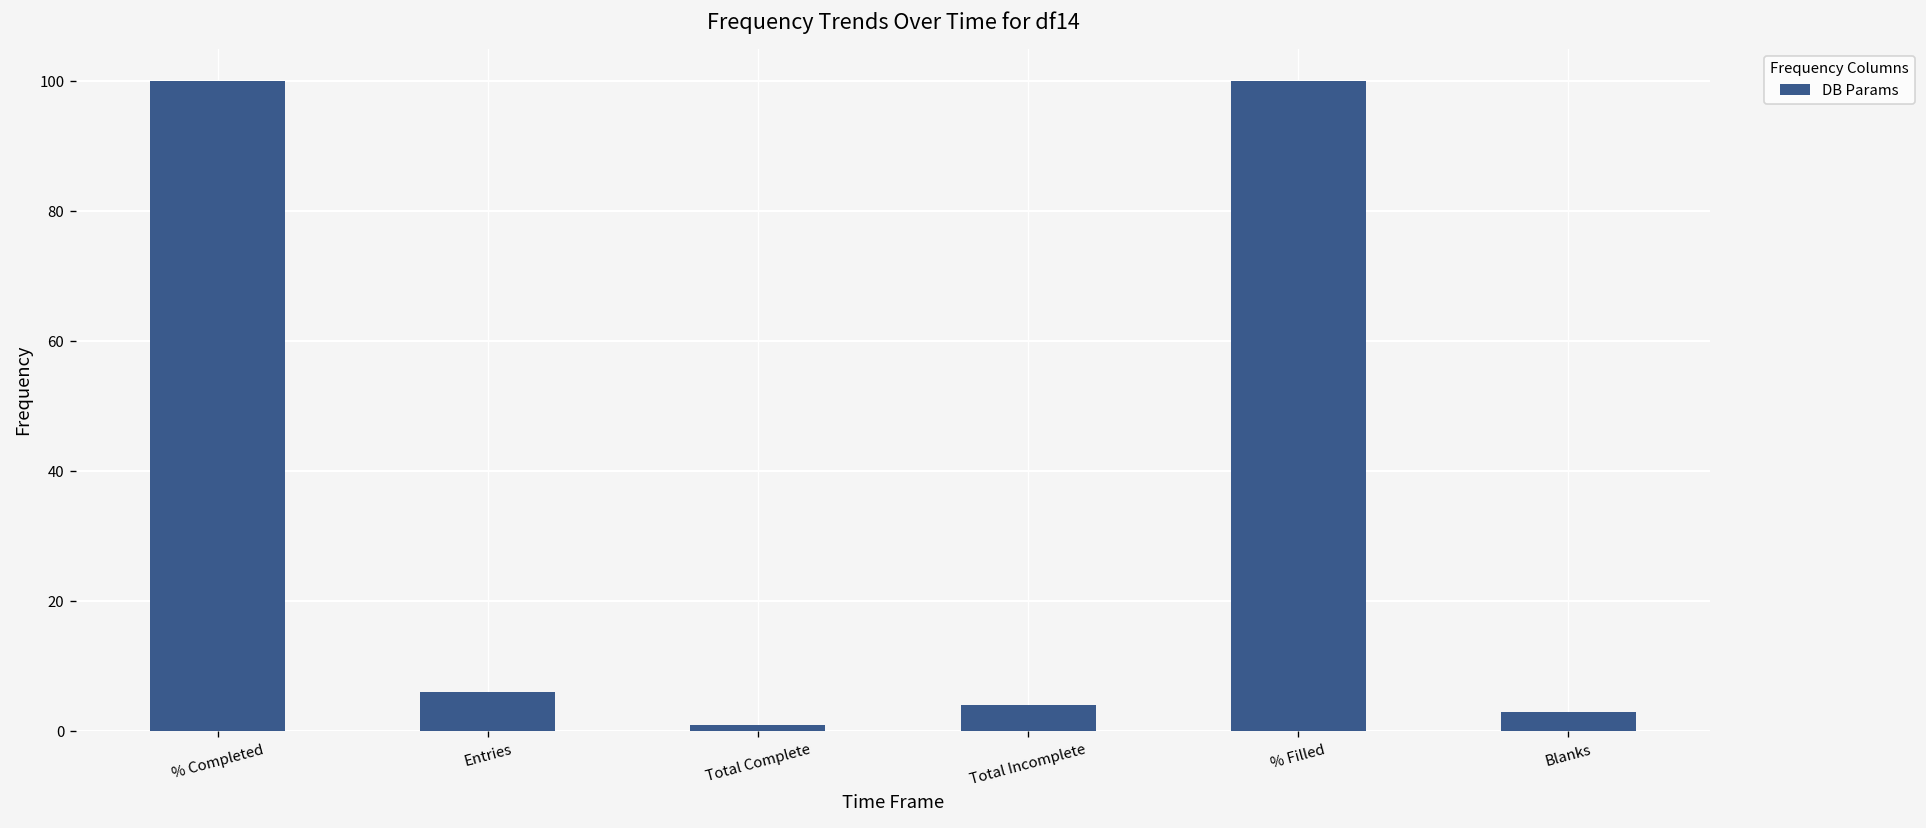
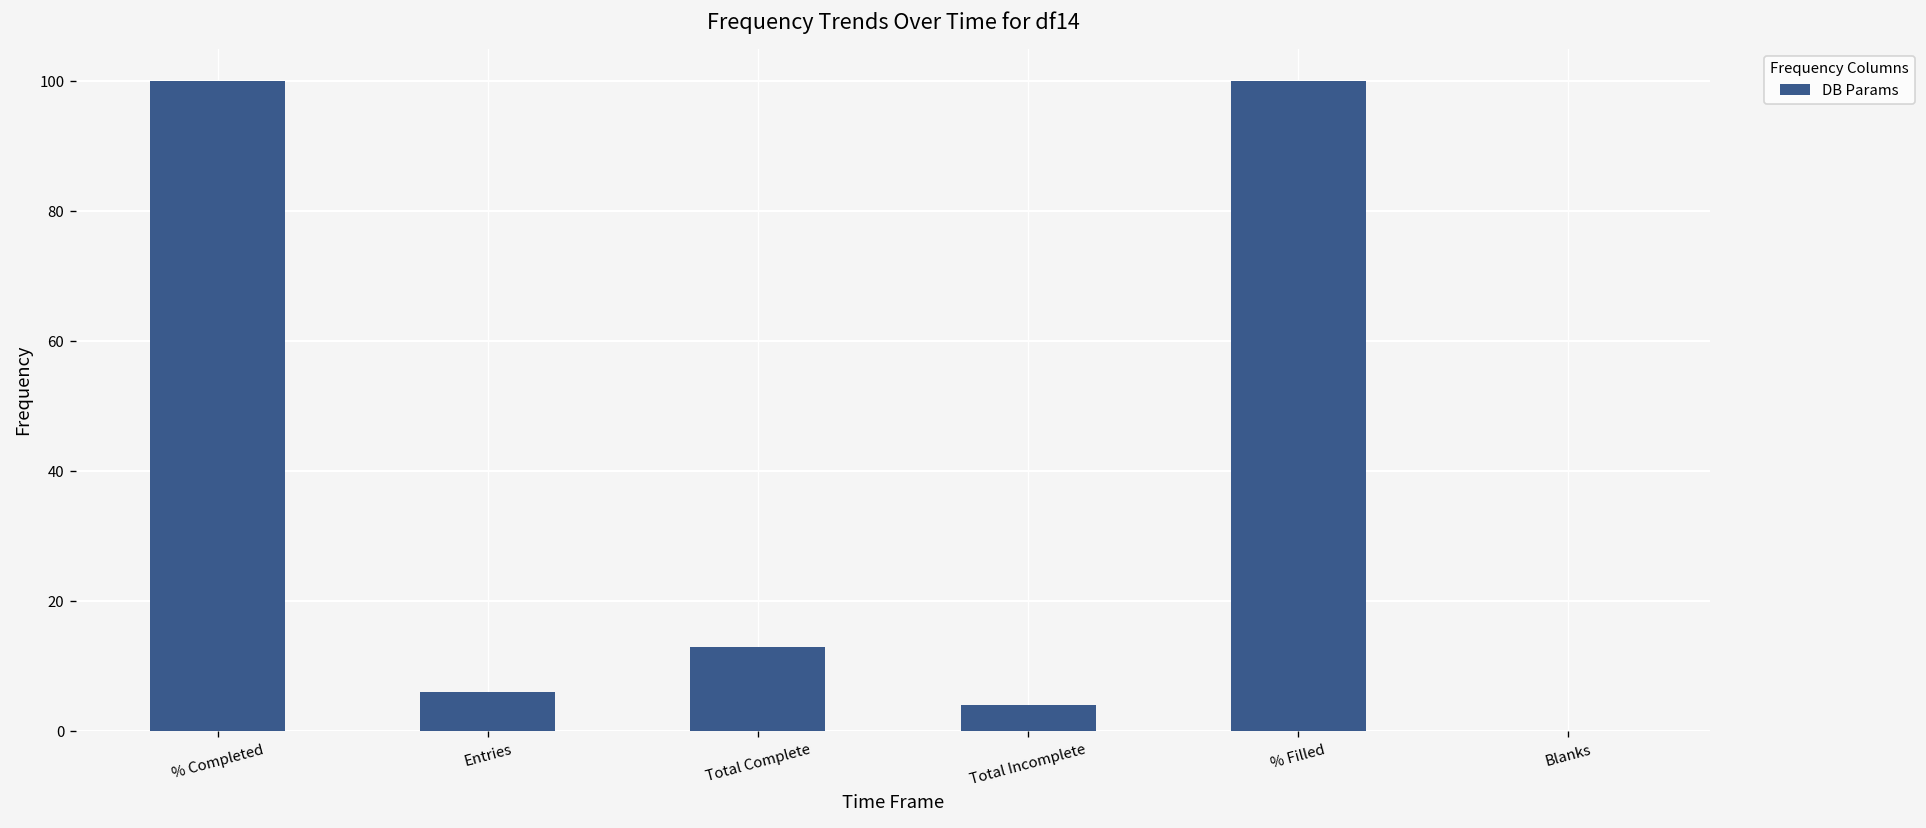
Total Complete: 1 -> 13
Blanks: 3 -> 0
